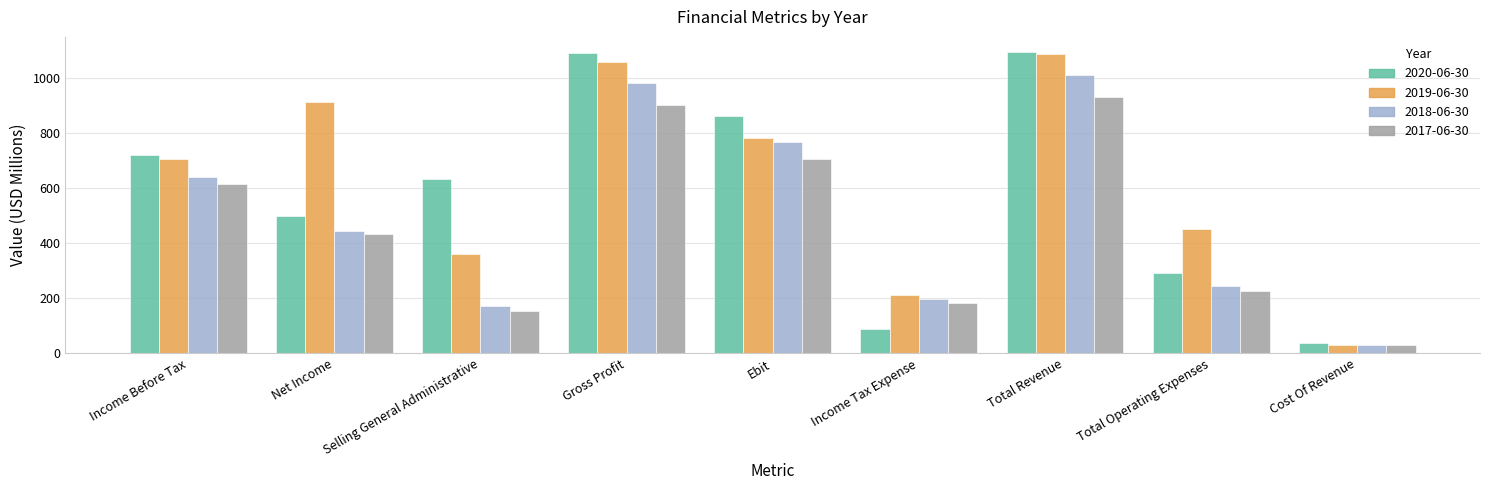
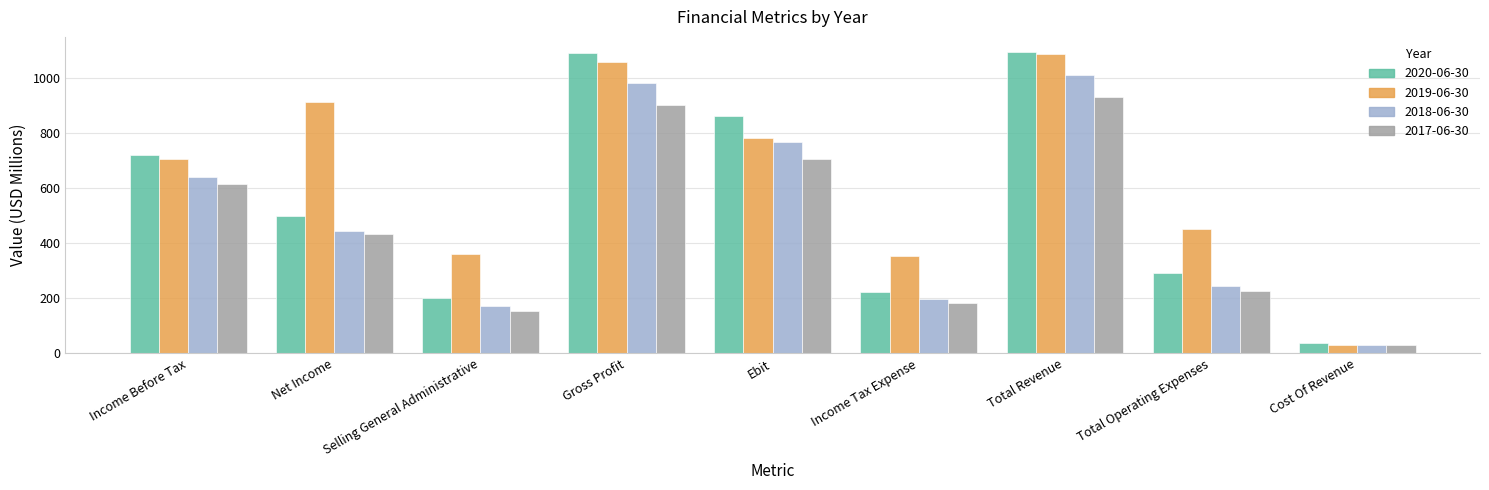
2020-06-30, Selling General Administrative: 630 -> 200
2020-06-30, Income Tax Expense: 90 -> 220
2019-06-30, Income Tax Expense: 210 -> 350
